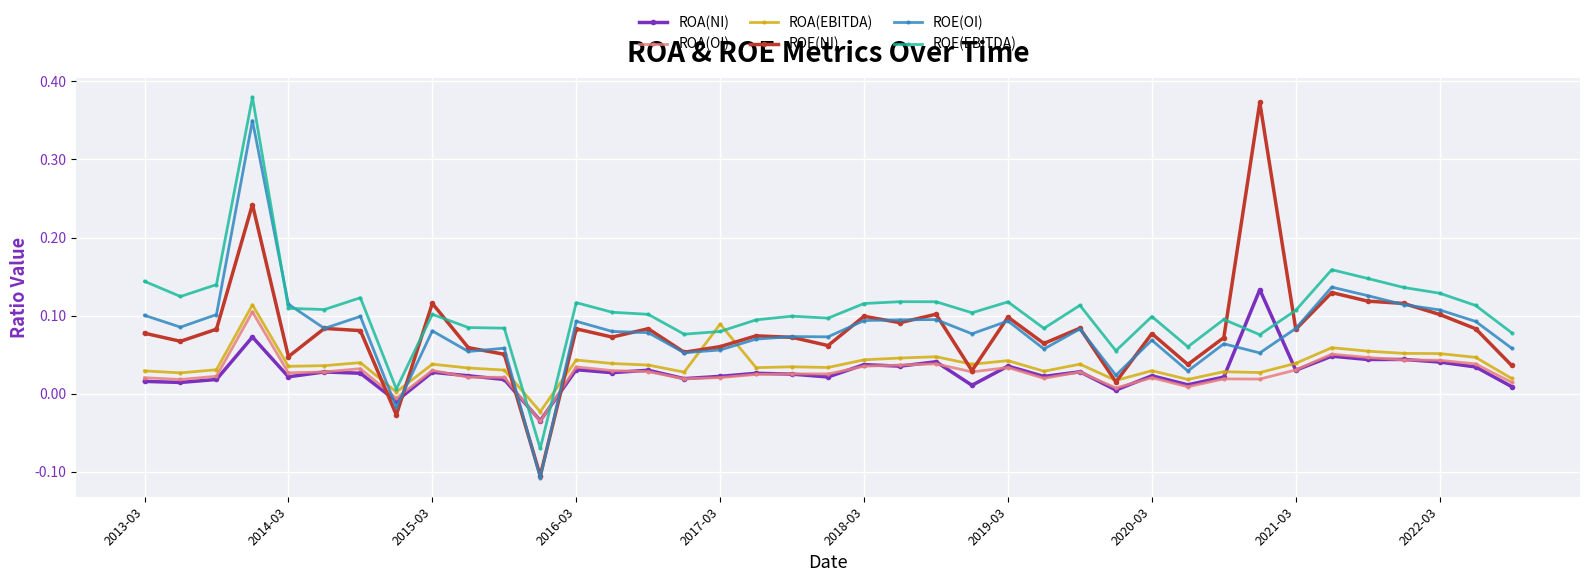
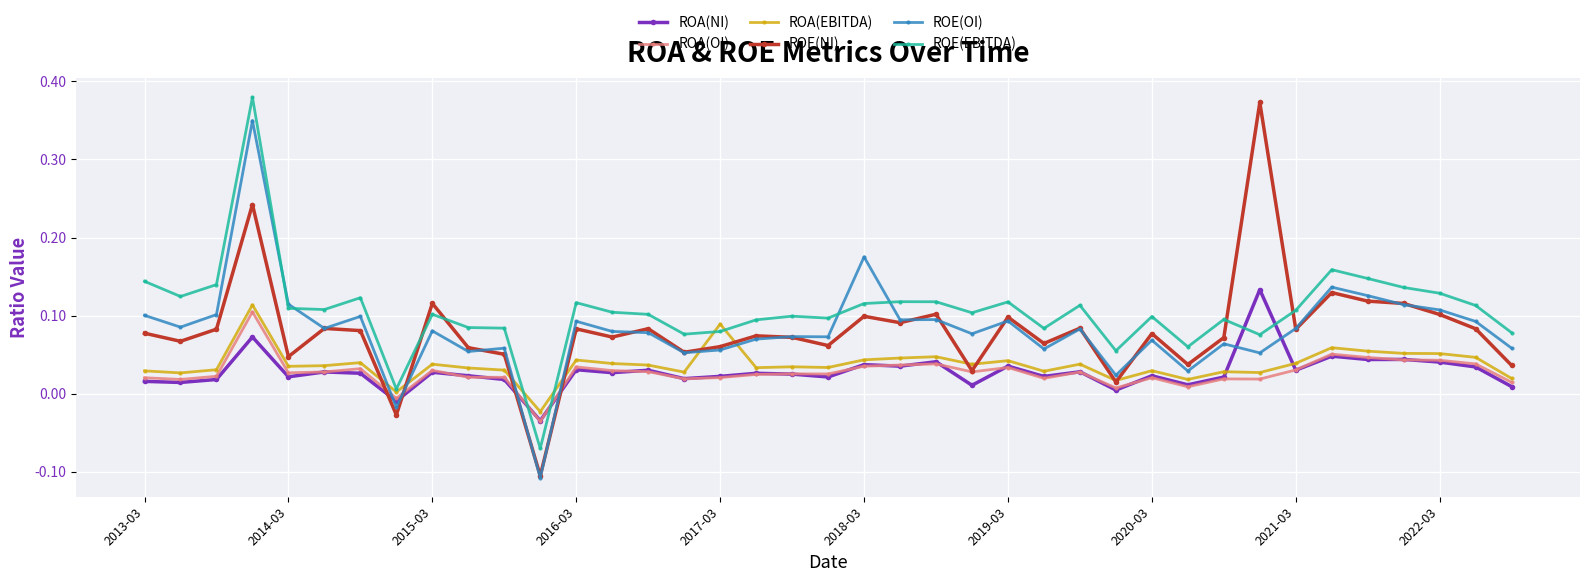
ROE(OI), 2018-03: 0.09 -> 0.18
